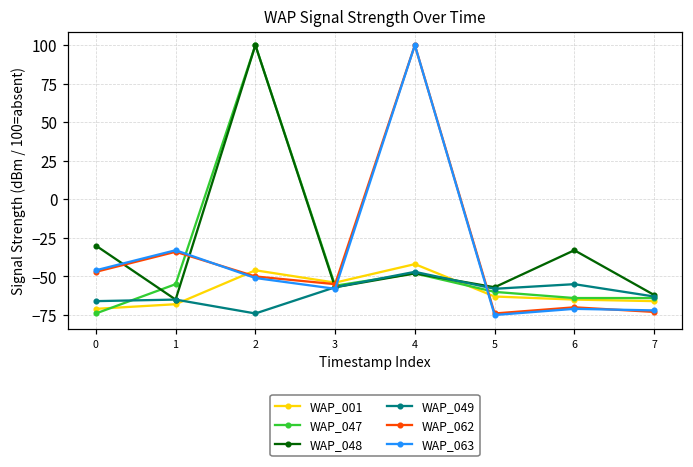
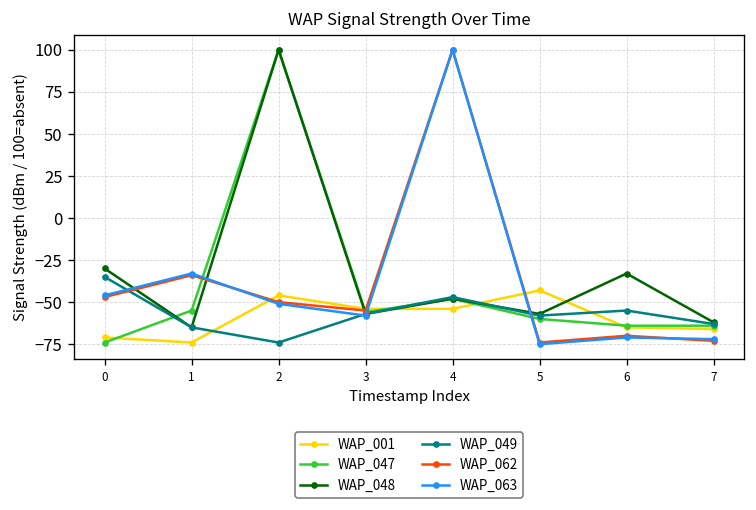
WAP_049, 0: -66 -> -35
WAP_001, 1: -68 -> -74
WAP_001, 4: -42 -> -54
WAP_001, 5: -63 -> -43
